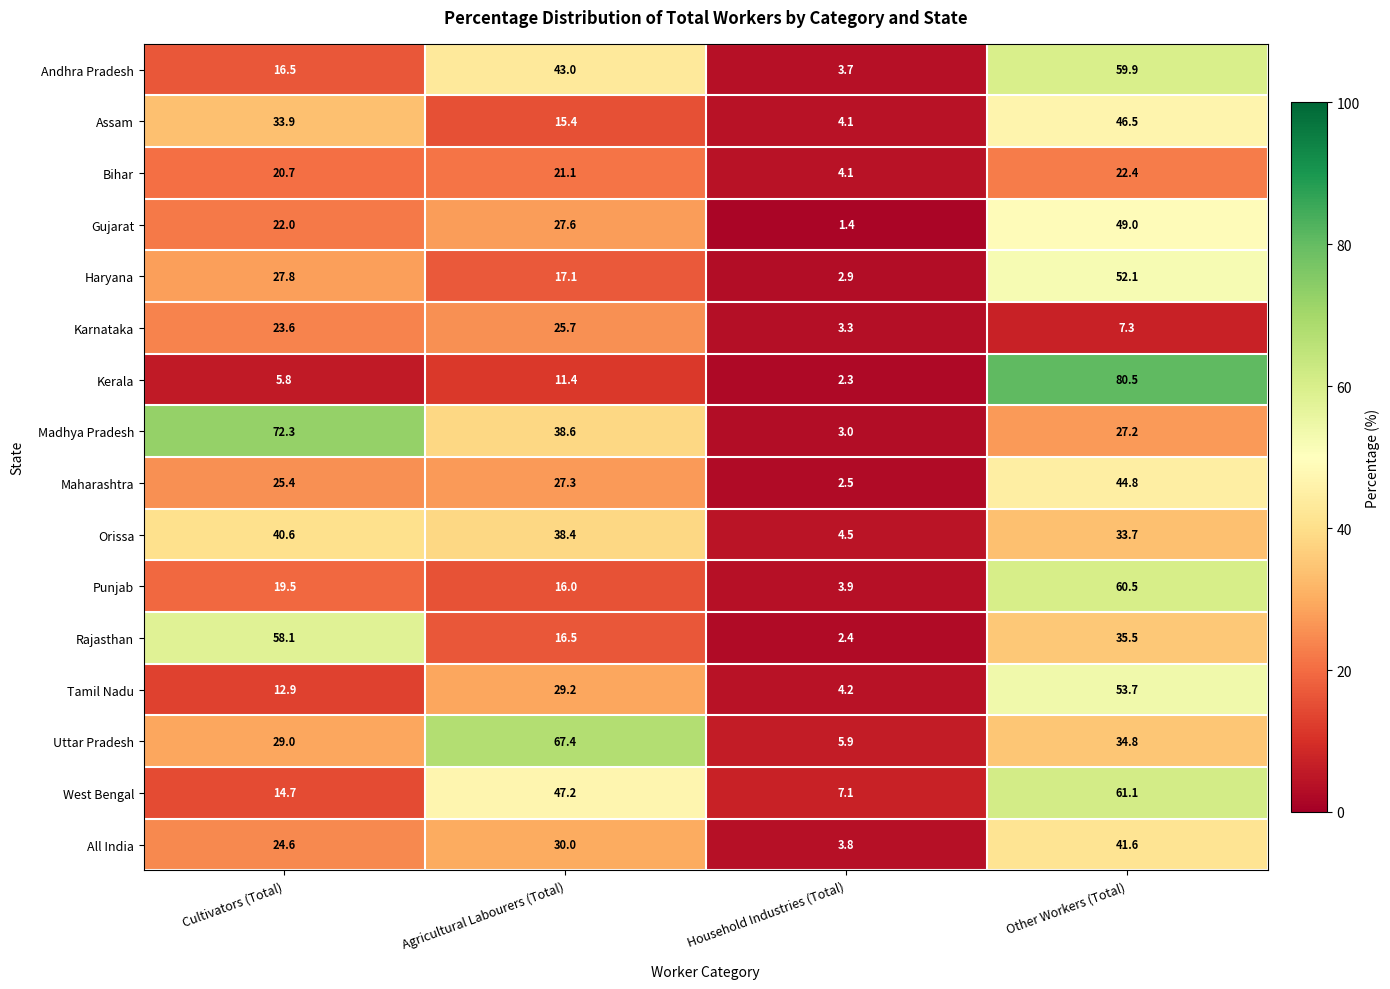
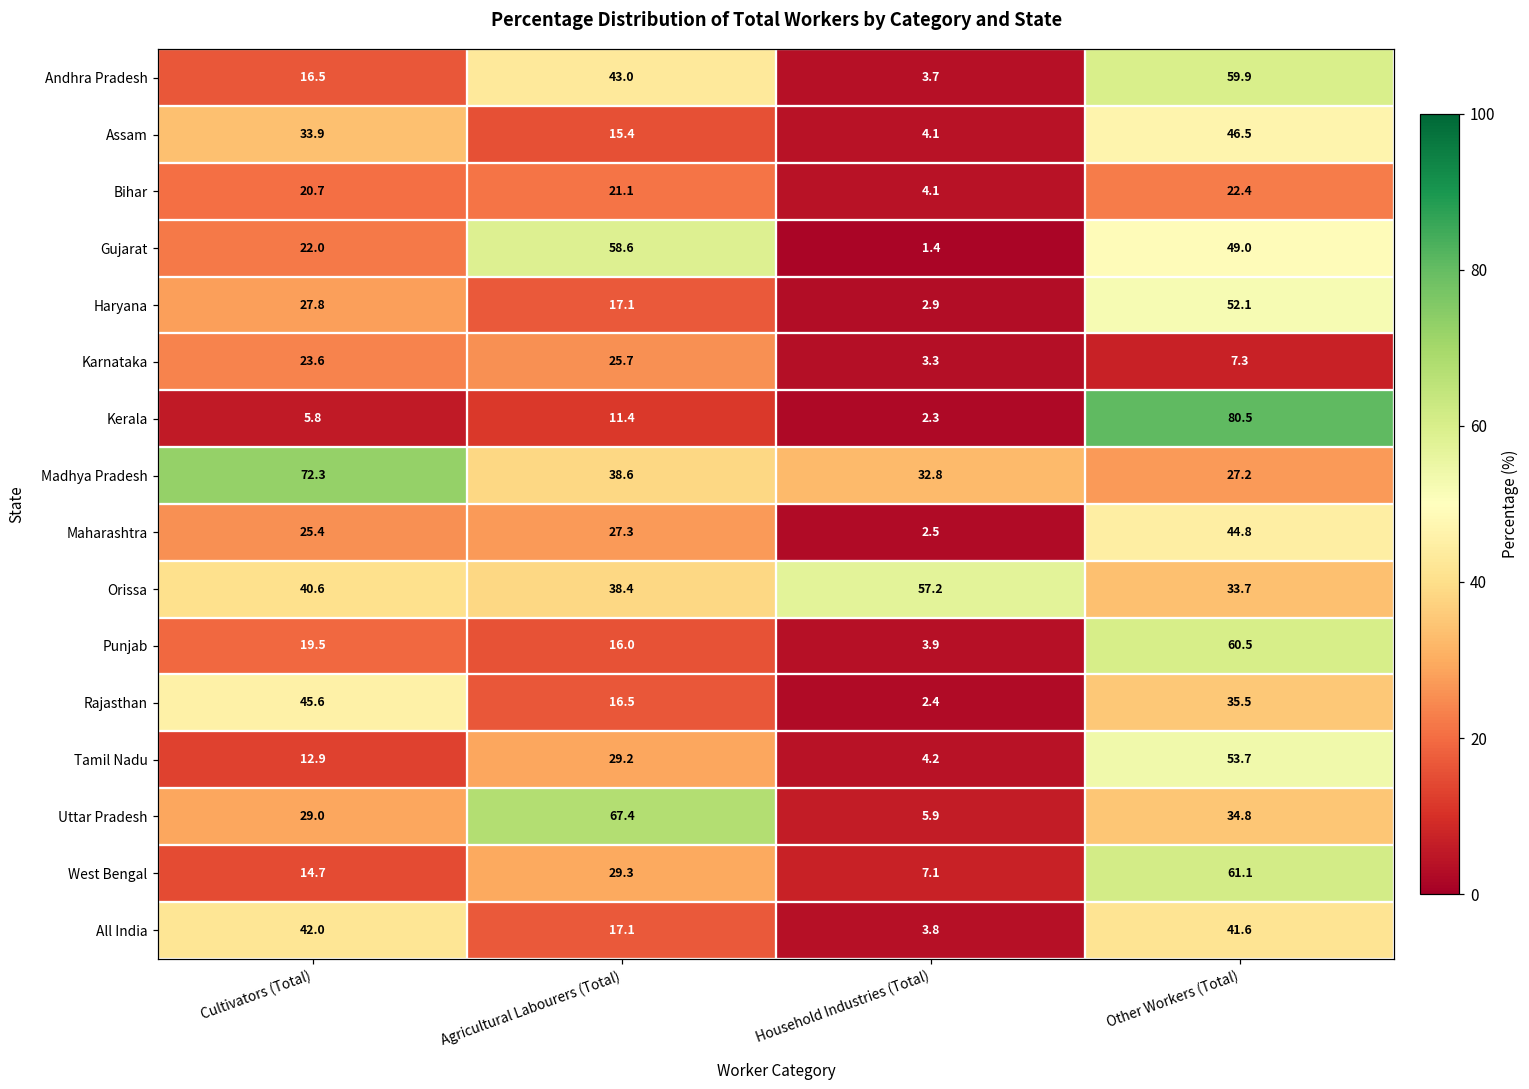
Gujarat, Agricultural Labourers (Total): 27.6 -> 58.6
Madhya Pradesh, Household Industries (Total): 3.0 -> 32.8
Orissa, Household Industries (Total): 4.5 -> 57.2
Rajasthan, Cultivators (Total): 58.1 -> 45.6
West Bengal, Agricultural Labourers (Total): 47.2 -> 29.3
All India, Cultivators (Total): 24.6 -> 42.0
All India, Agricultural Labourers (Total): 30.0 -> 17.1
